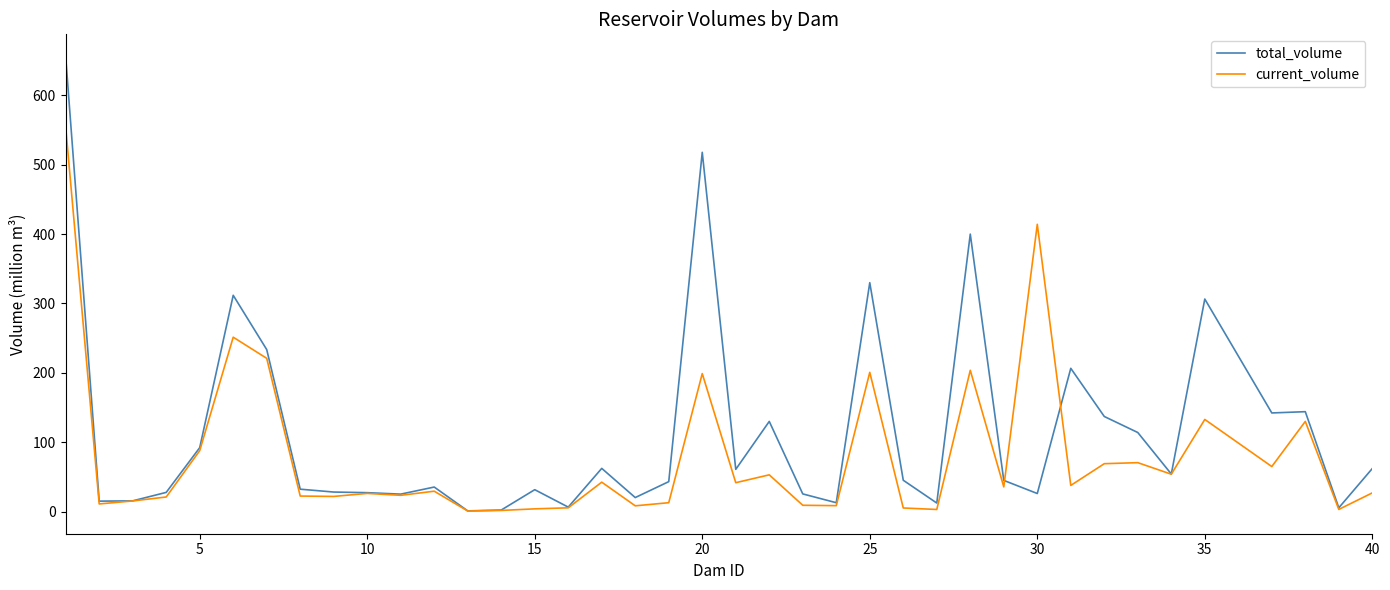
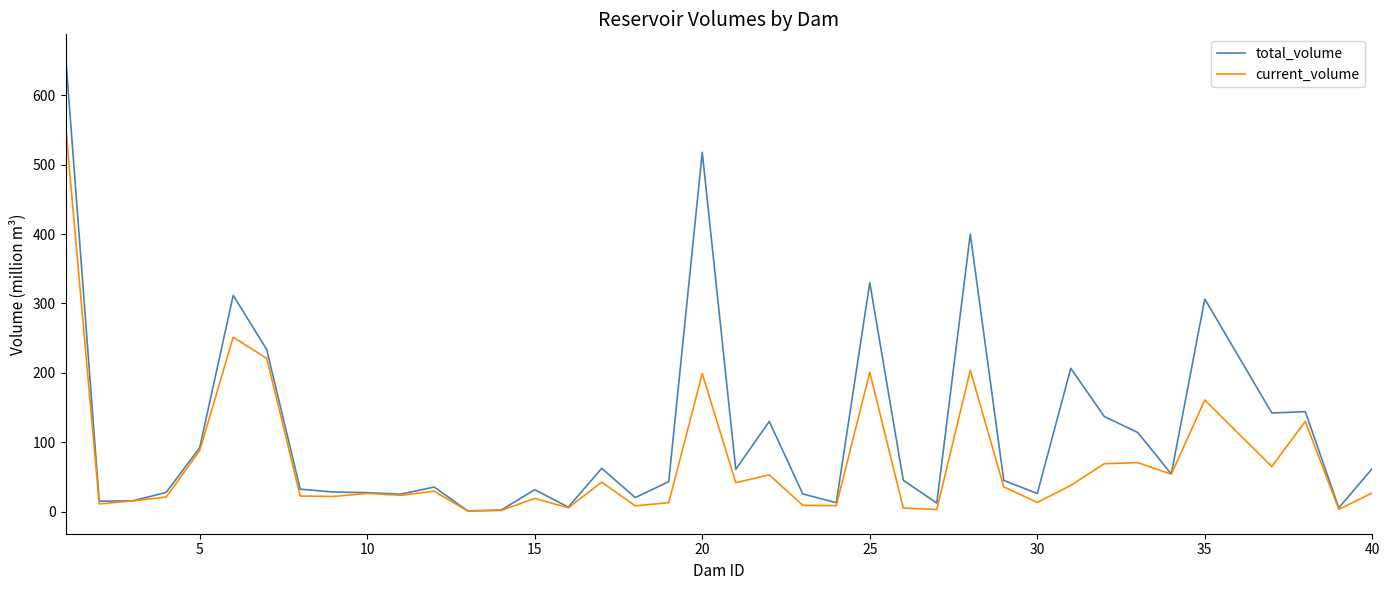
current_volume, 15: 0 -> 20
current_volume, 30: 410 -> 10
current_volume, 35: 130 -> 160
